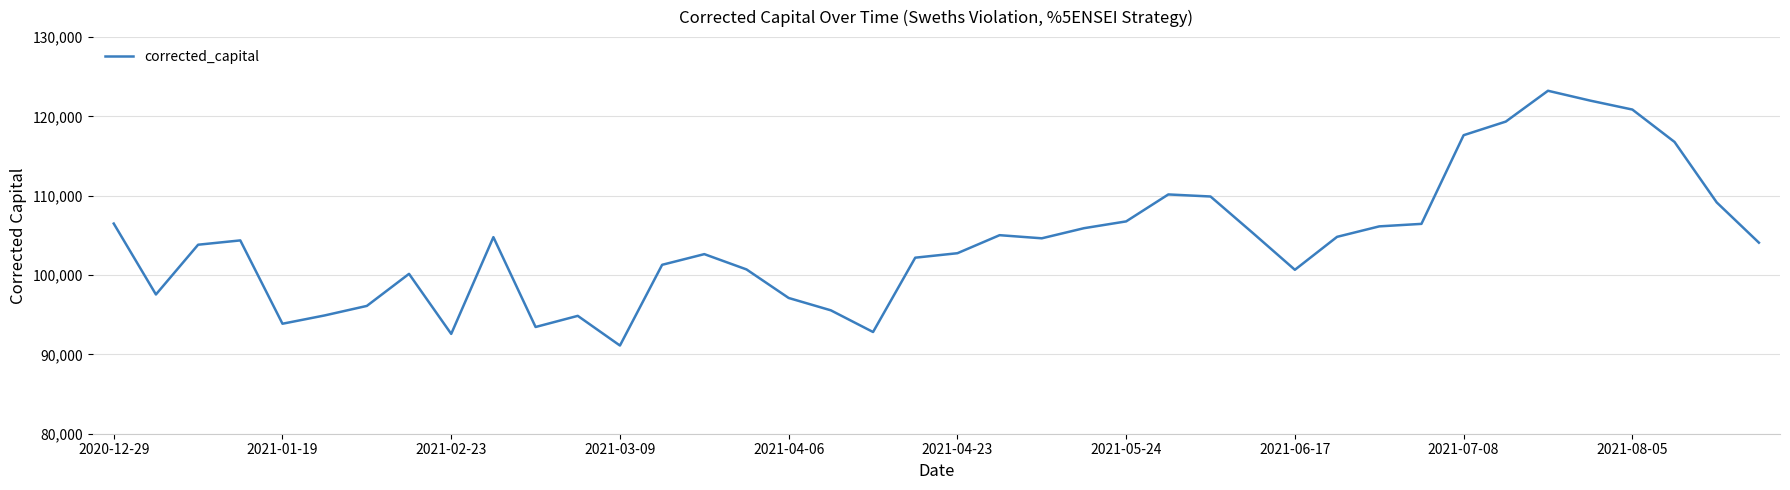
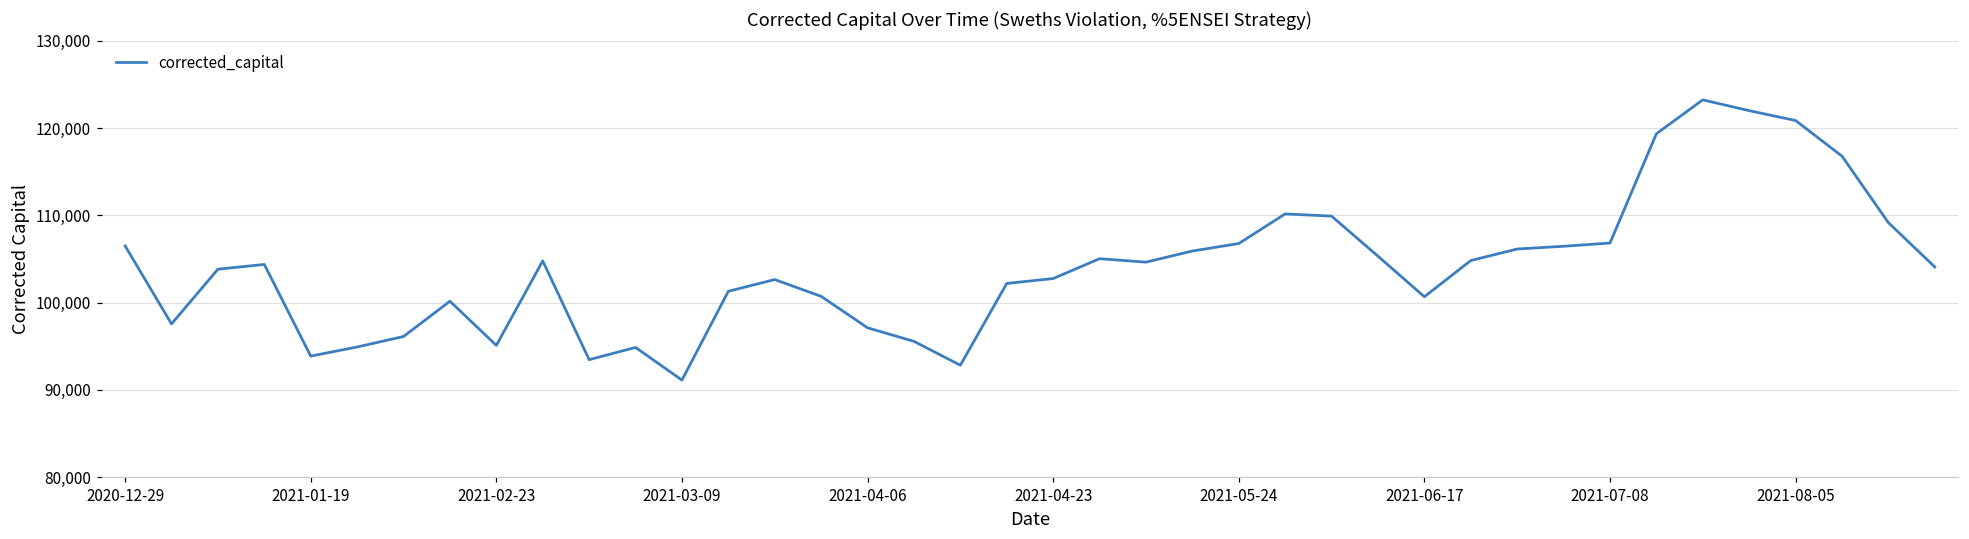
2021-02-23: 93,000 -> 95,000
2021-07-08: 118,000 -> 107,000
